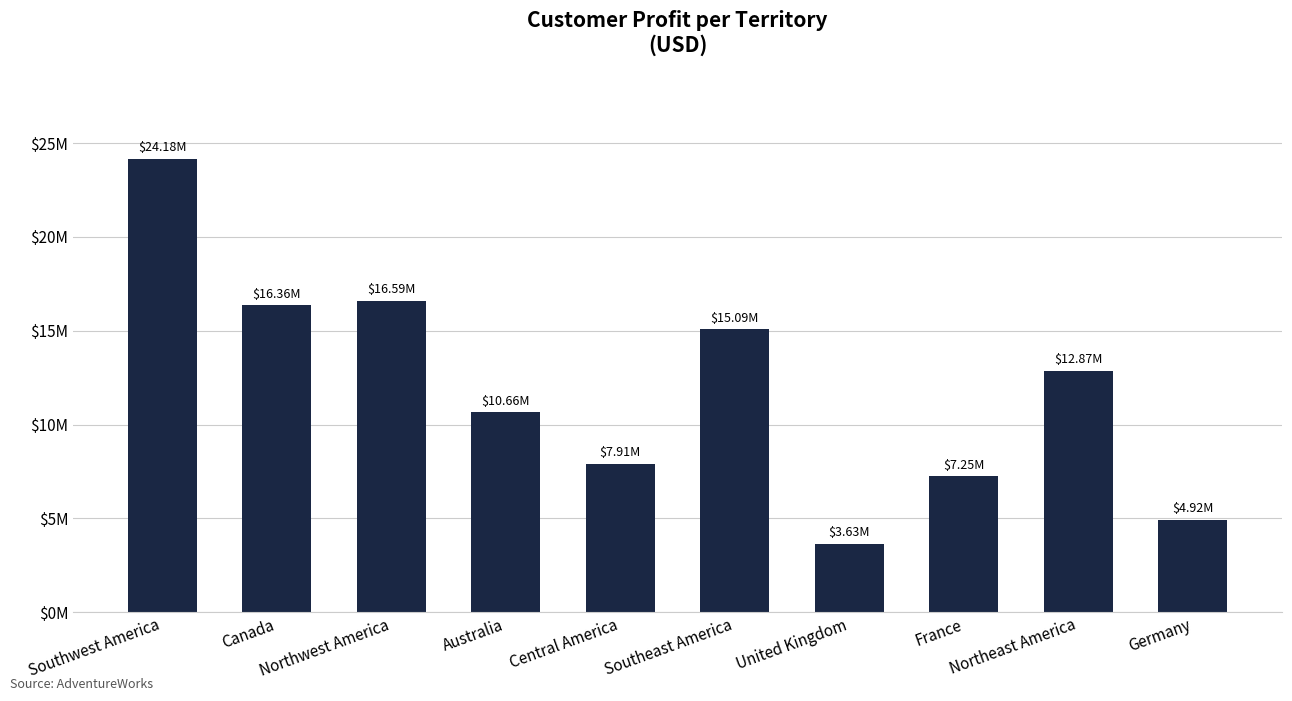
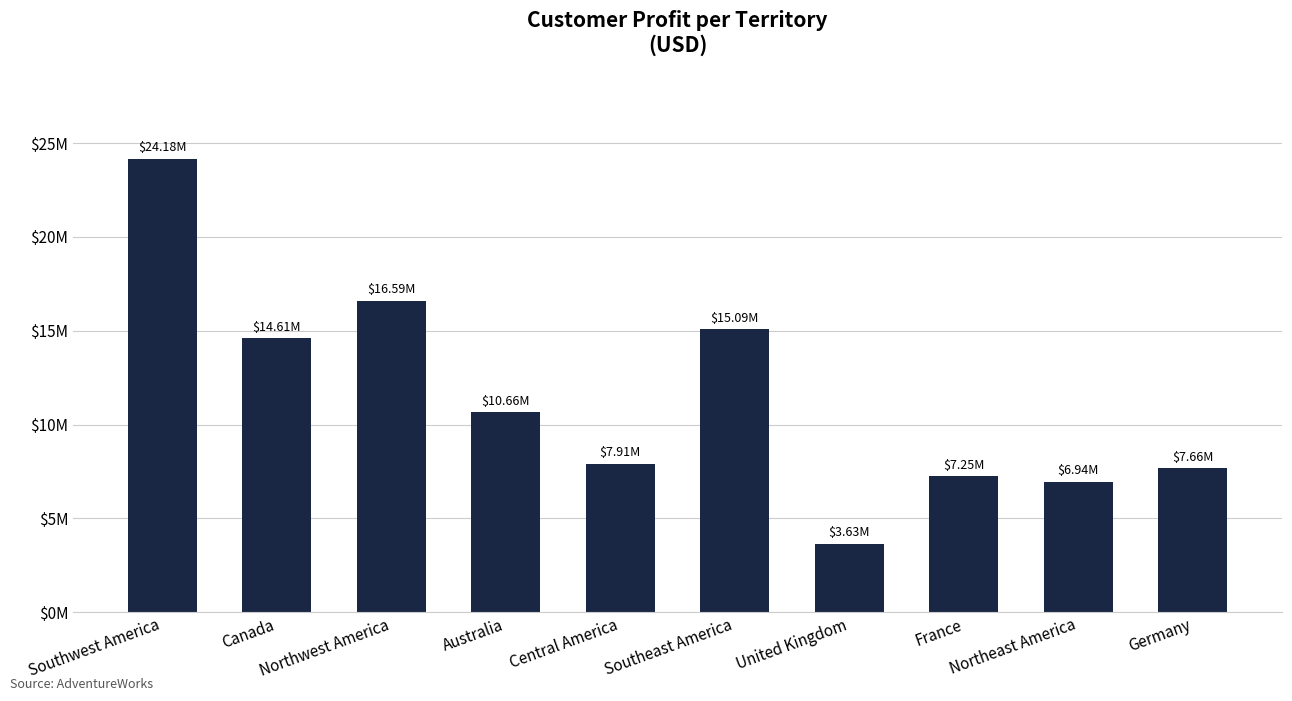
Canada: $16.36M -> $14.61M
Northeast America: $12.87M -> $6.94M
Germany: $4.92M -> $7.66M
